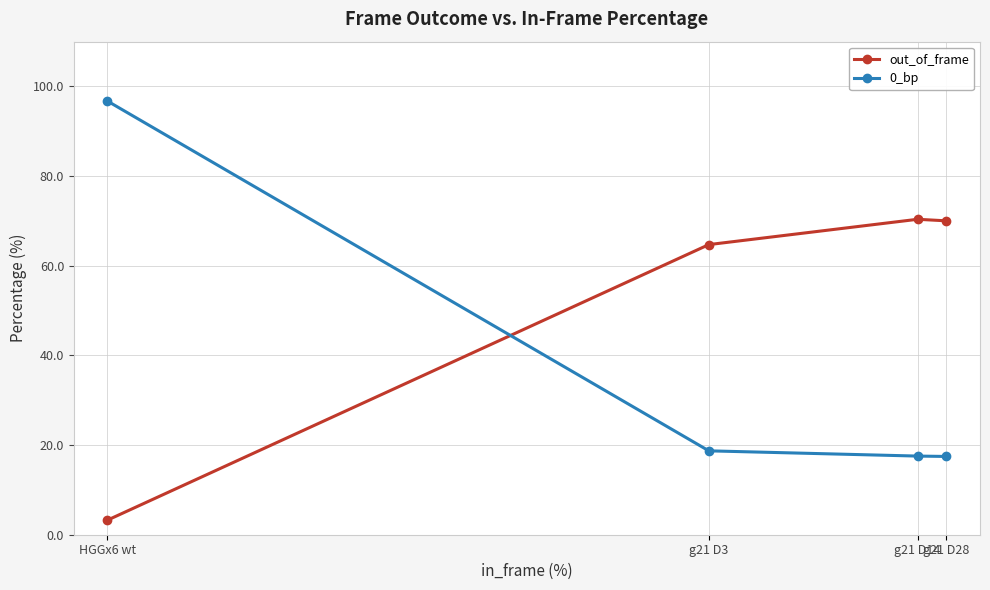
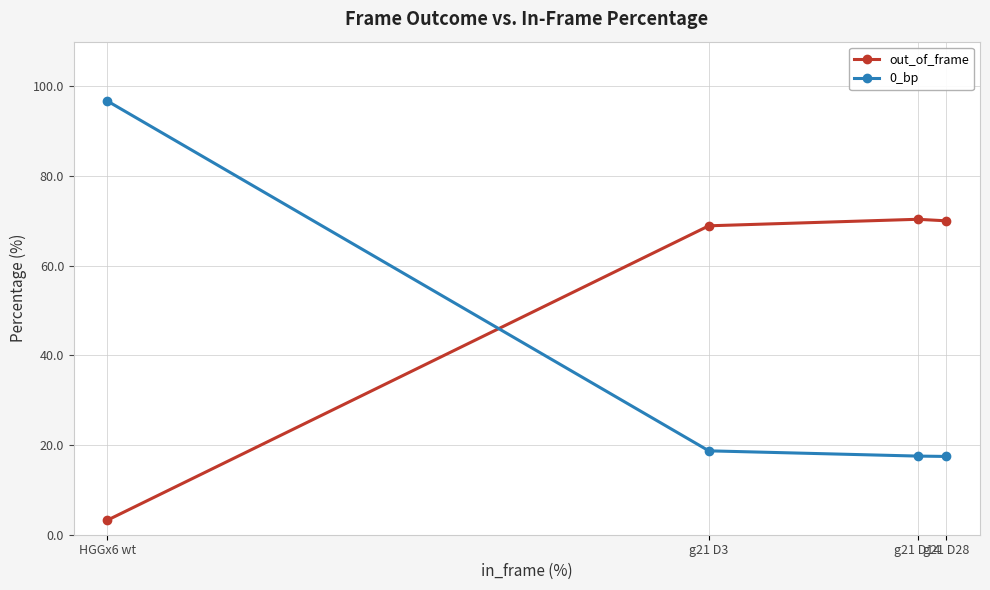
out_of_frame, g21 D3: 65 -> 69
